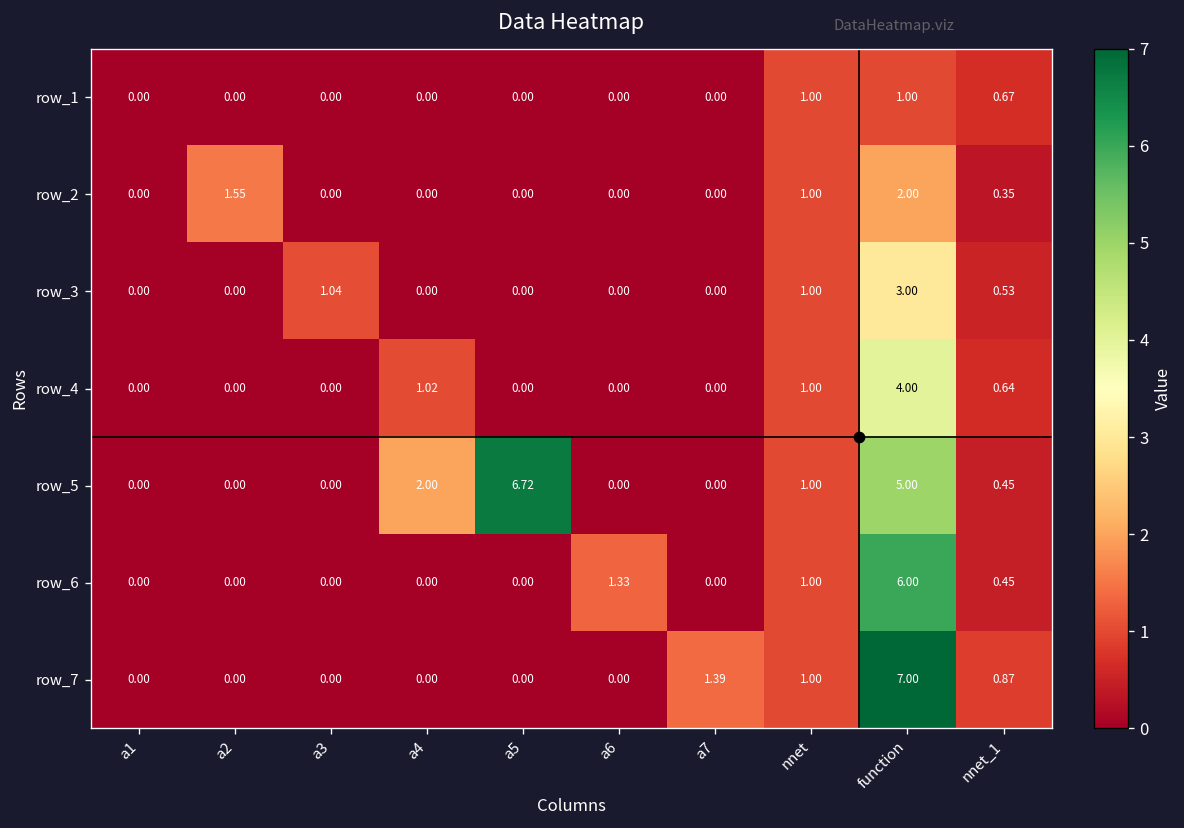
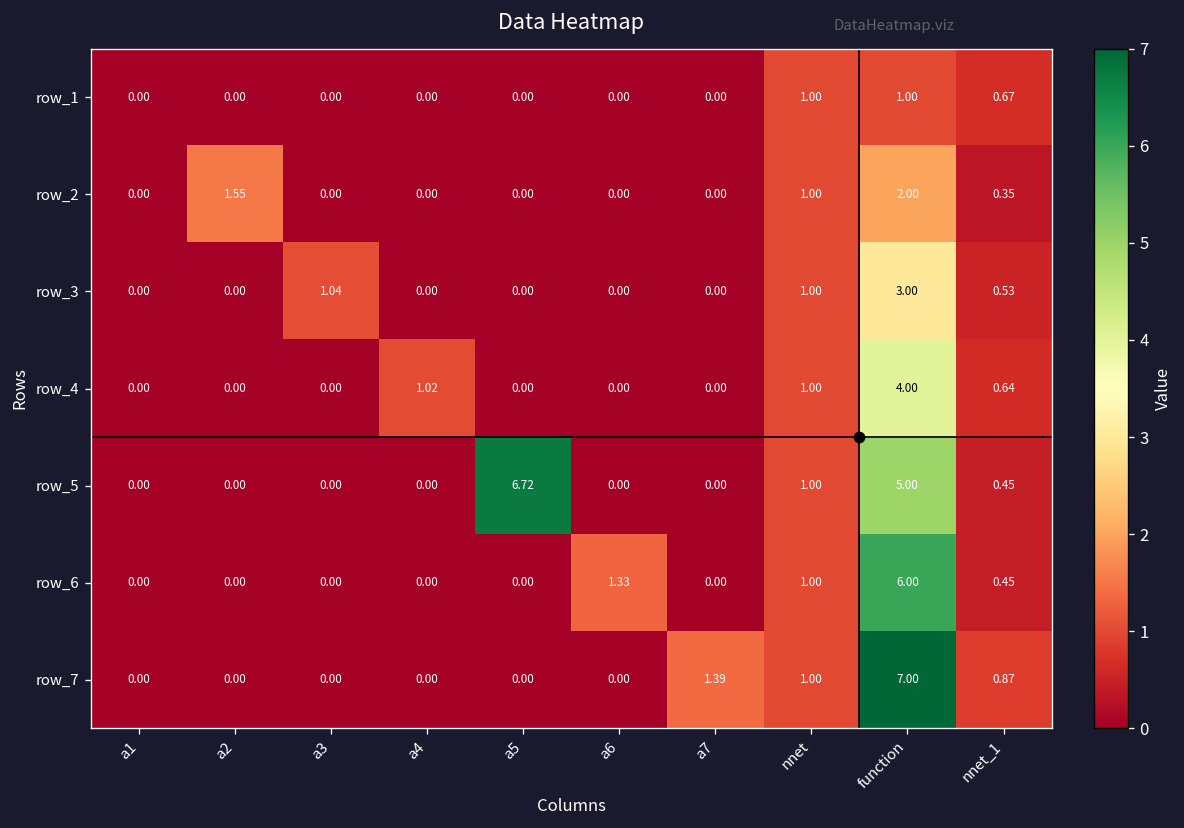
row_5, a4: 2.00 -> 0.00
